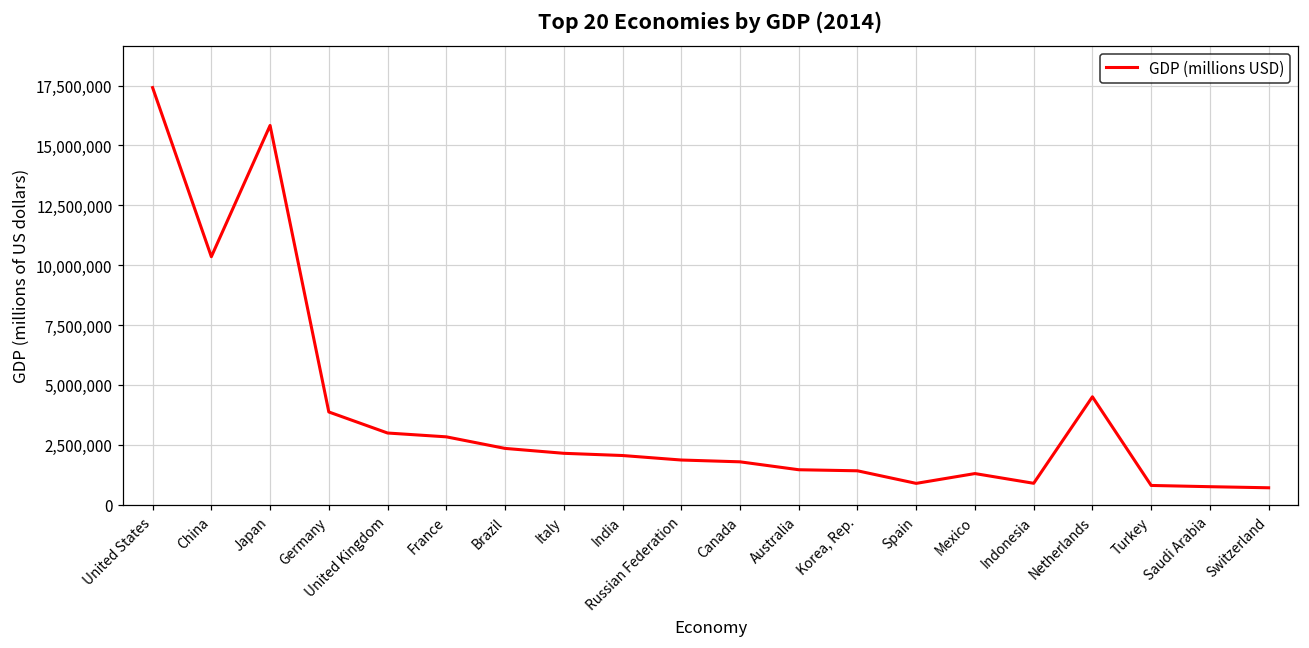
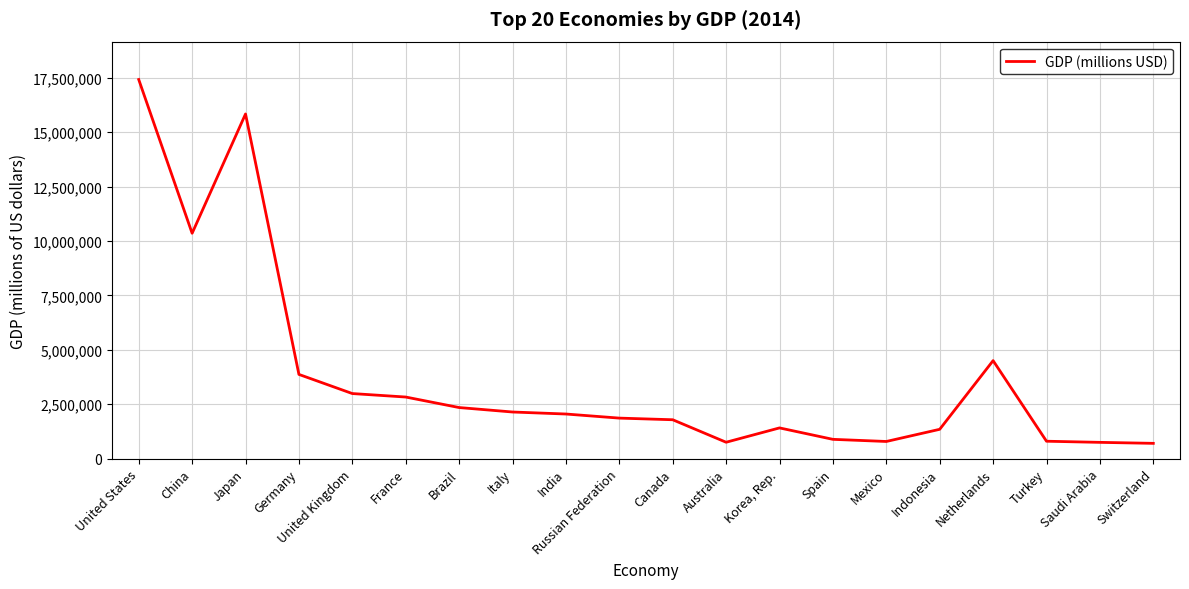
Australia: 1,500,000 -> 800,000
Mexico: 1,300,000 -> 800,000
Indonesia: 900,000 -> 1,300,000
